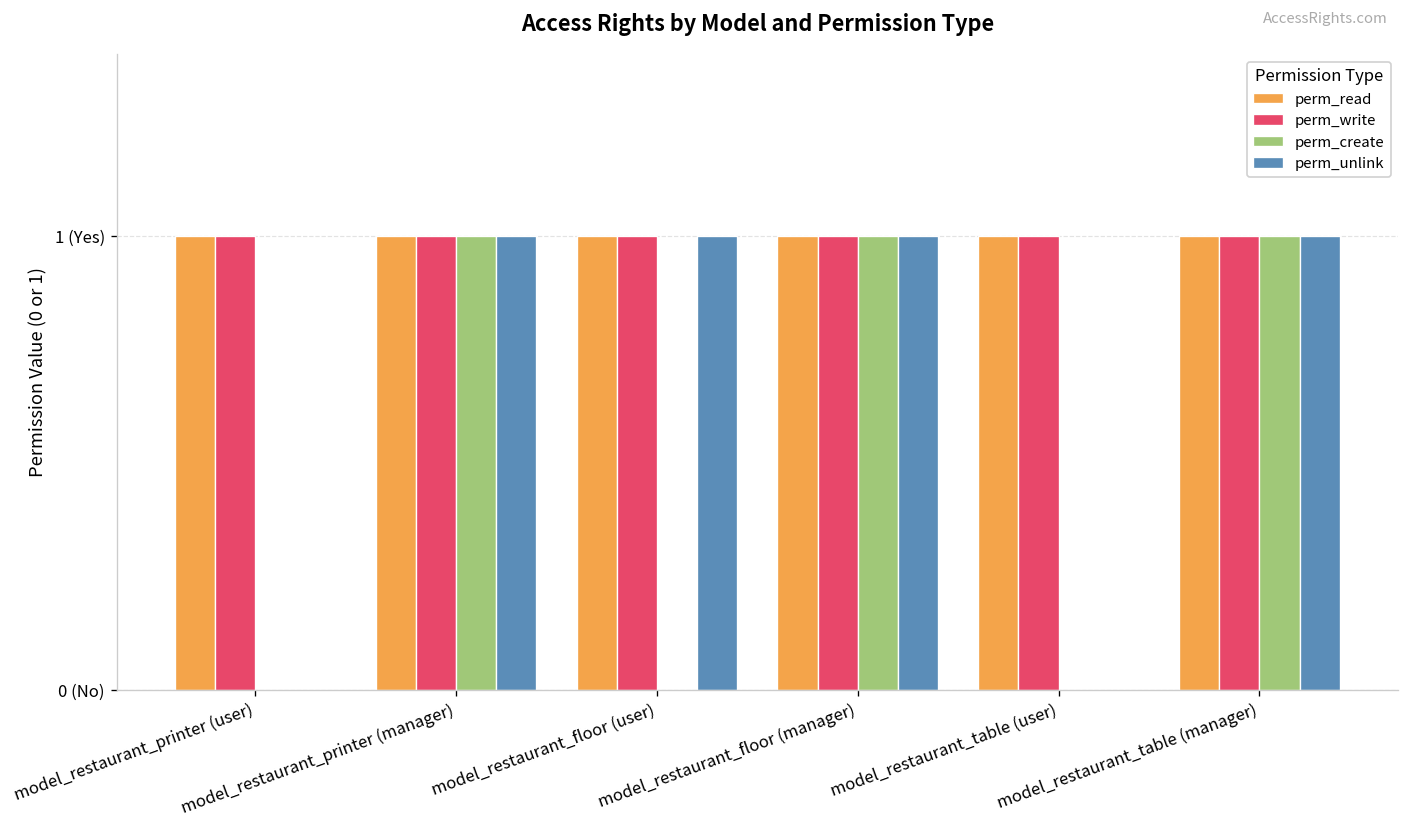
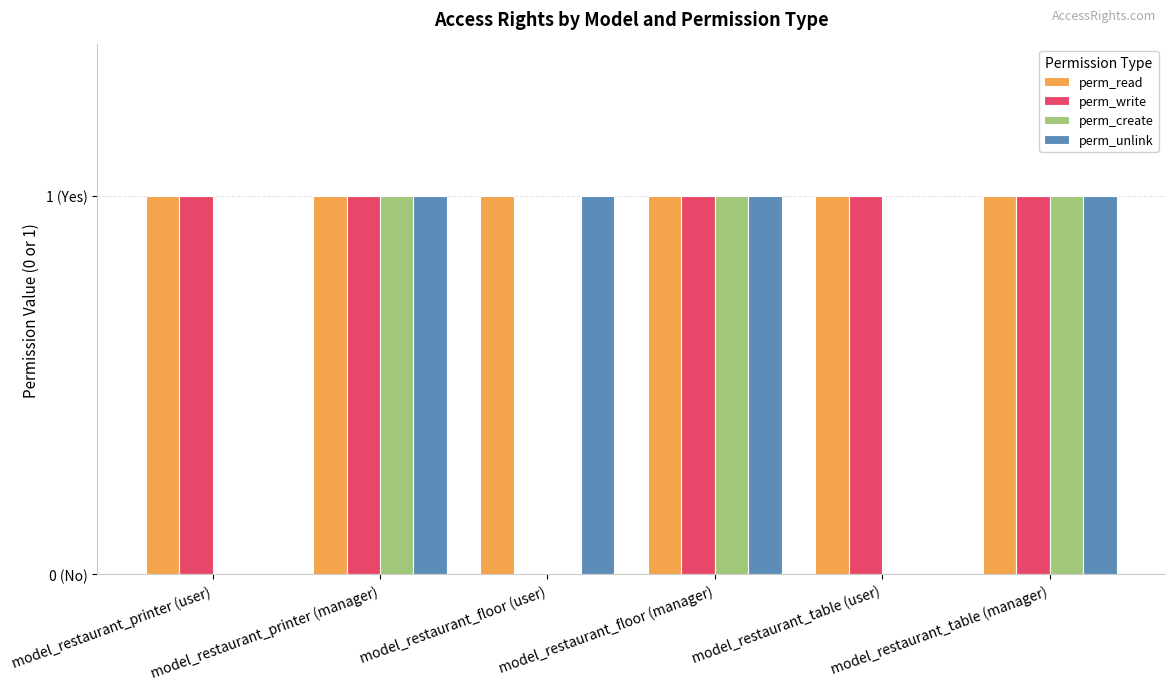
perm_write, model_restaurant_floor (user): 1 (Yes) -> 0 (Yes)
